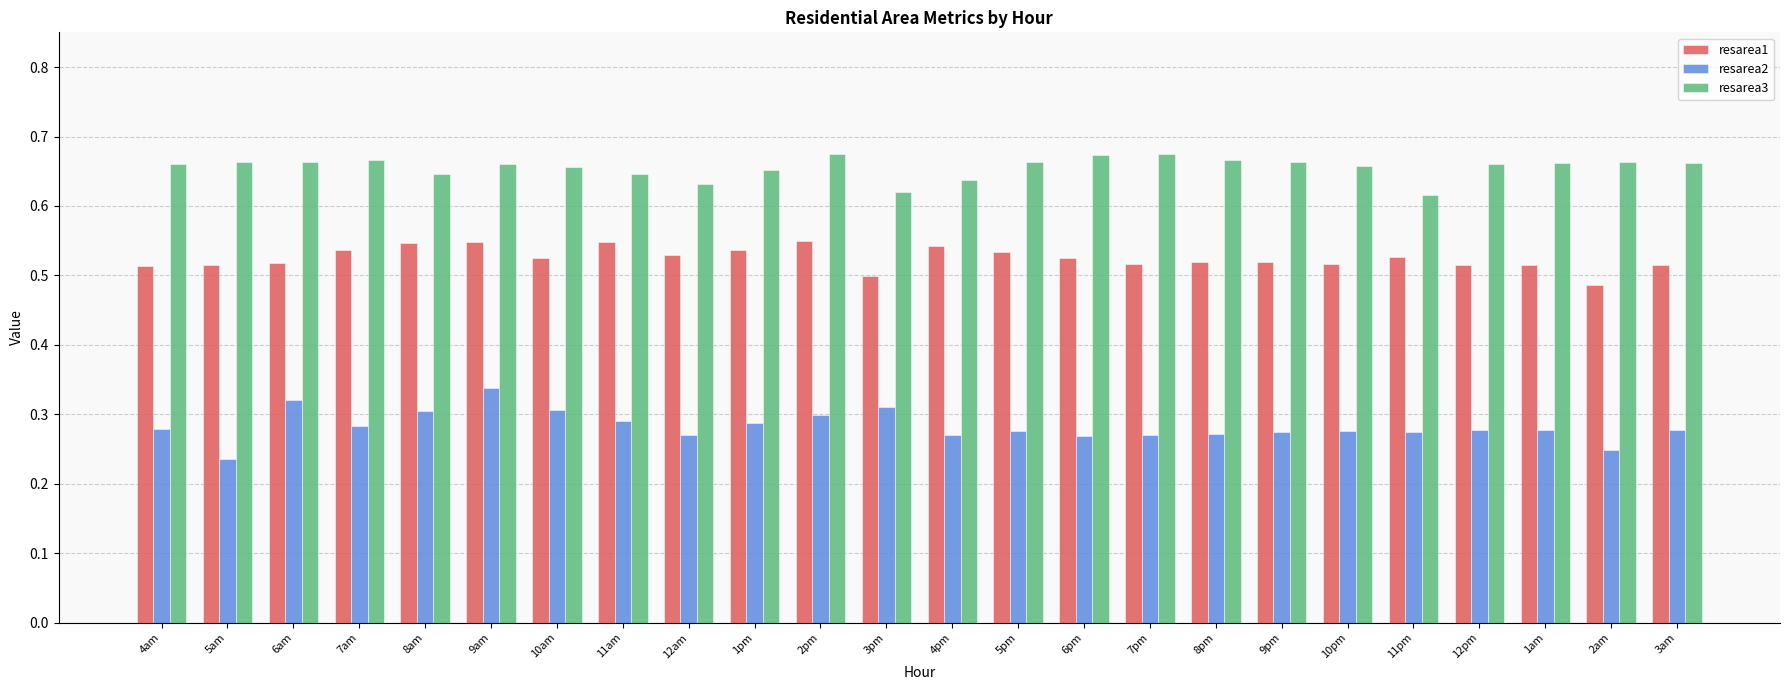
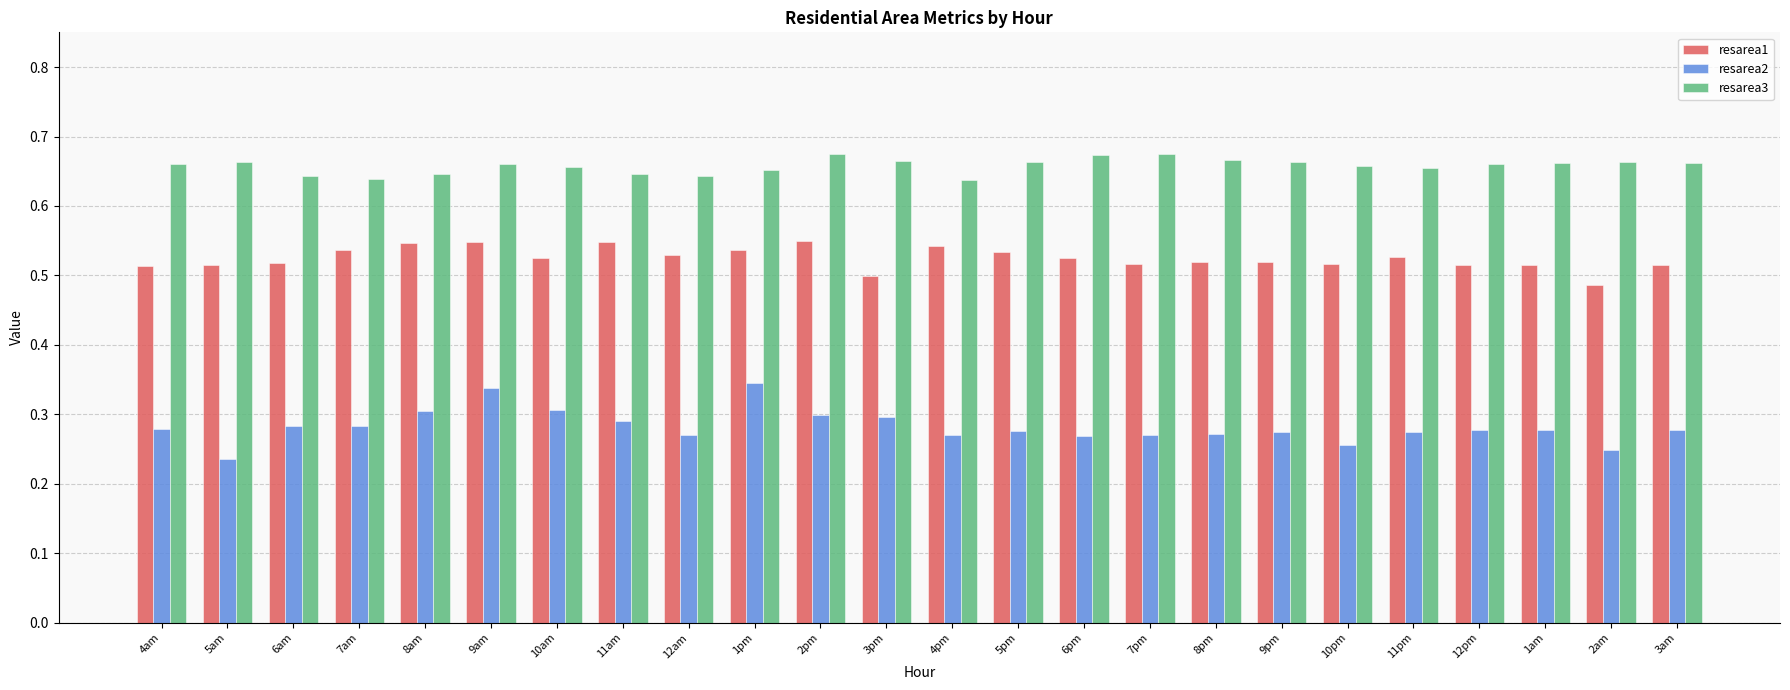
resarea2, 6am: 0.32 -> 0.28
resarea3, 6am: 0.66 -> 0.64
resarea3, 7am: 0.67 -> 0.64
resarea3, 12am: 0.63 -> 0.64
resarea2, 1pm: 0.29 -> 0.35
resarea2, 3pm: 0.31 -> 0.30
resarea3, 3pm: 0.62 -> 0.66
resarea2, 10pm: 0.28 -> 0.26
resarea3, 11pm: 0.62 -> 0.65
